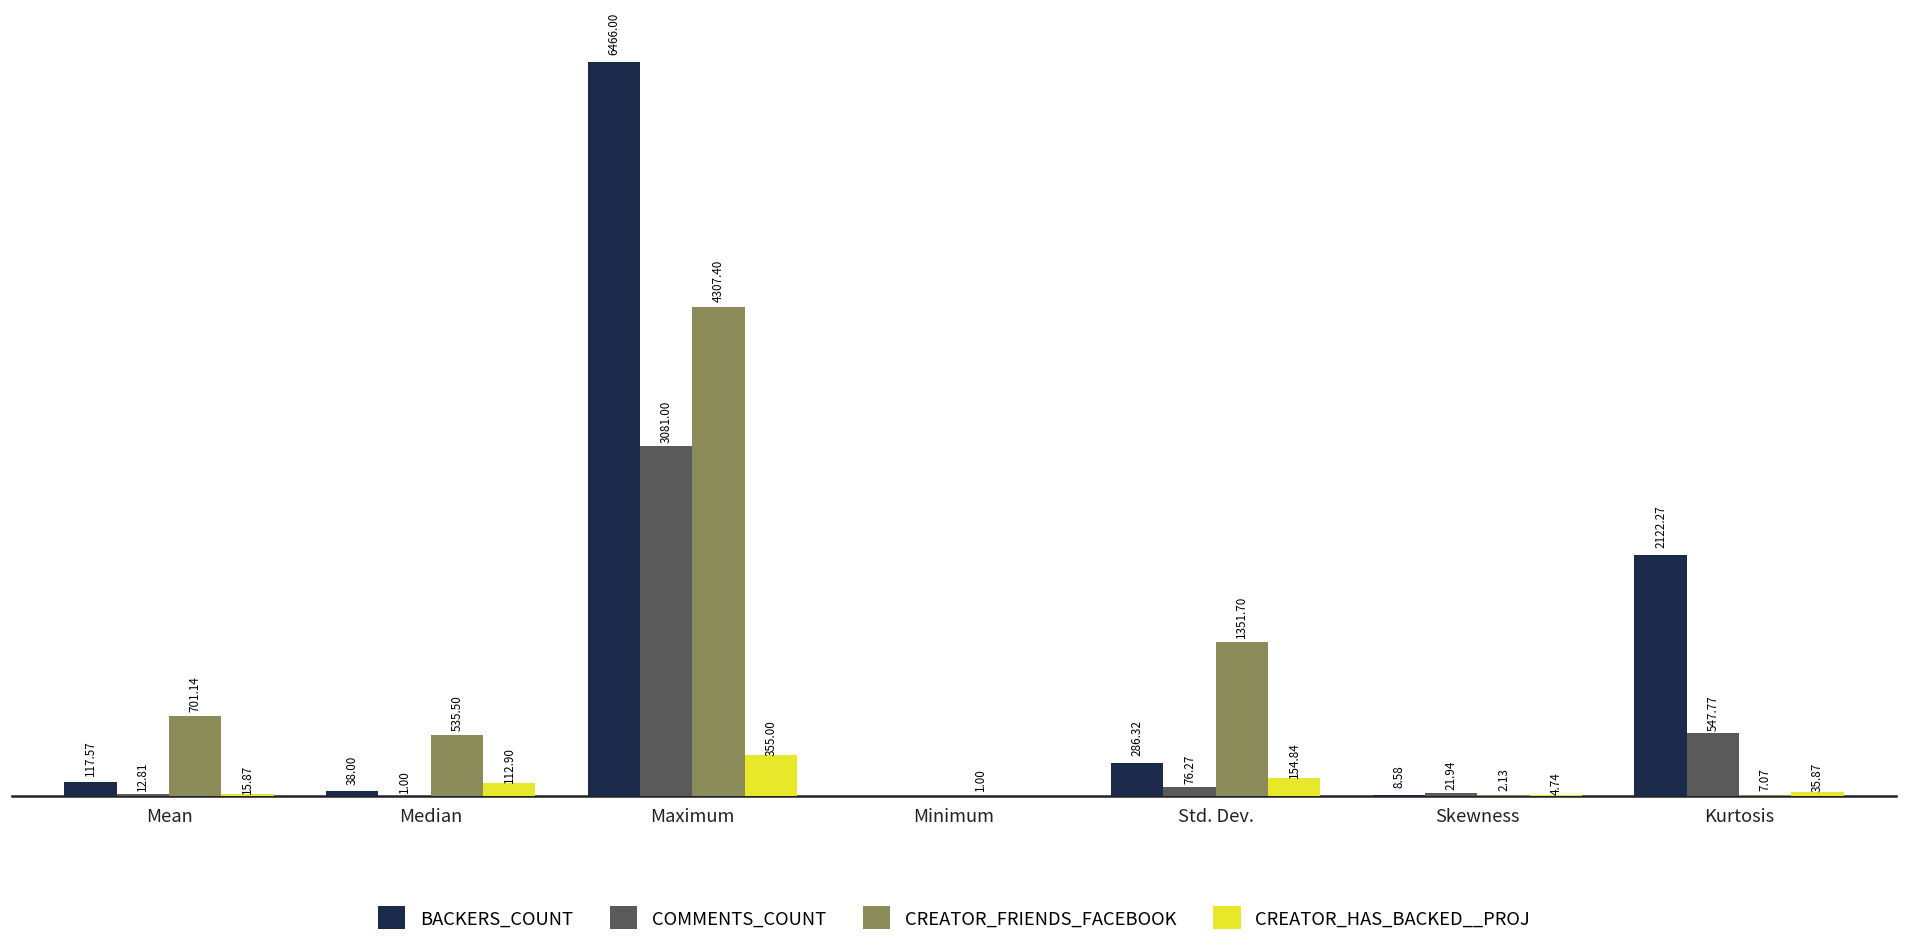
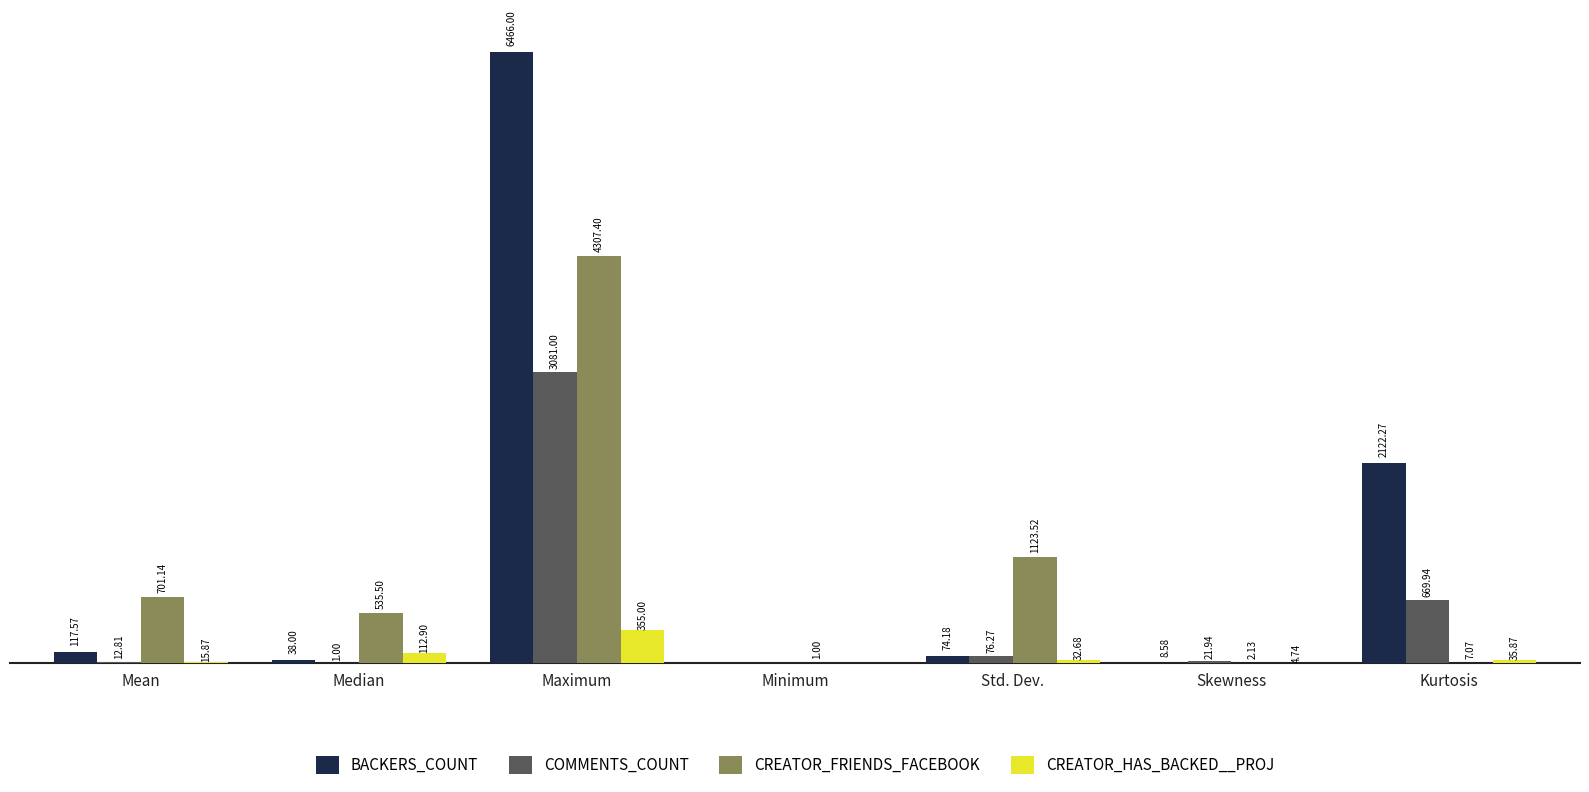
BACKERS_COUNT, Std. Dev.: 286.32 -> 74.18
CREATOR_FRIENDS_FACEBOOK, Std. Dev.: 1351.70 -> 1123.52
CREATOR_HAS_BACKED__PROJ, Std. Dev.: 154.84 -> 32.68
COMMENTS_COUNT, Kurtosis: 547.77 -> 669.94
